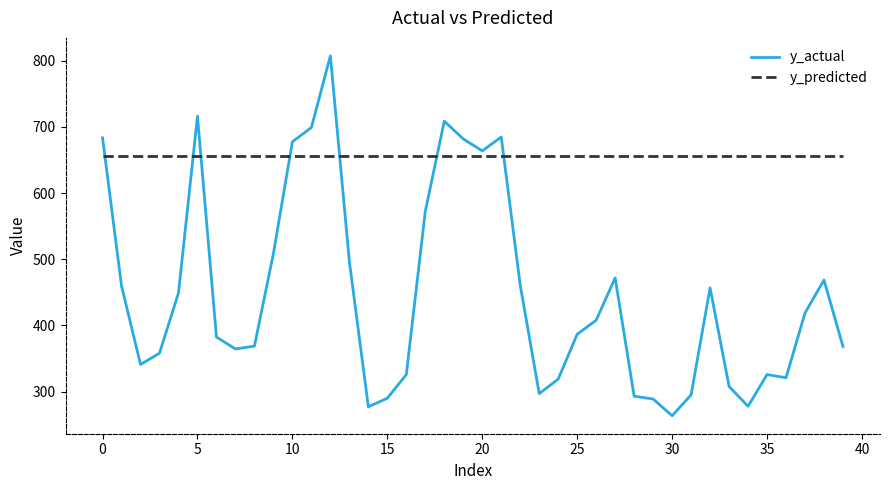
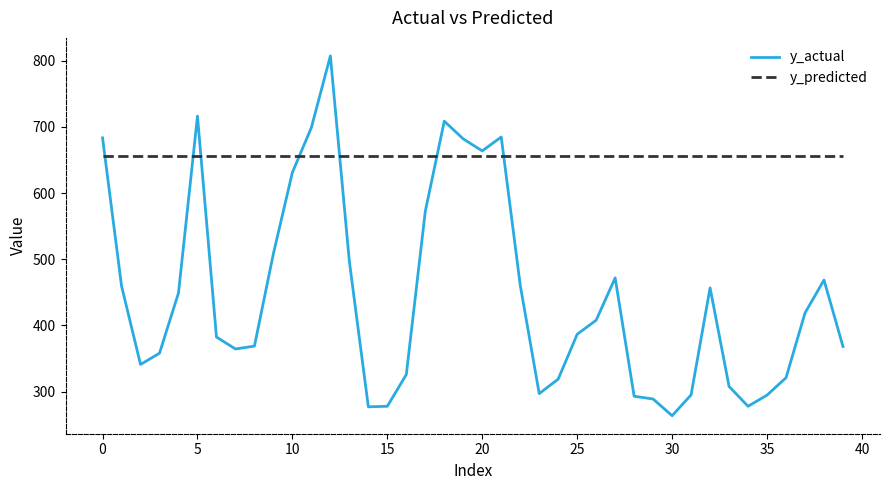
y_actual, 10: 680 -> 630
y_actual, 15: 290 -> 280
y_actual, 35: 330 -> 290
